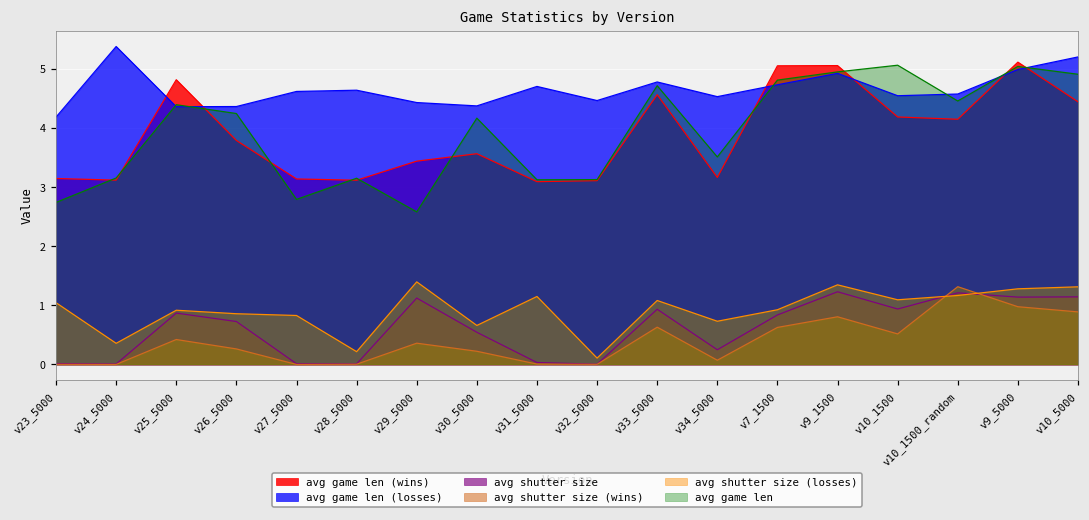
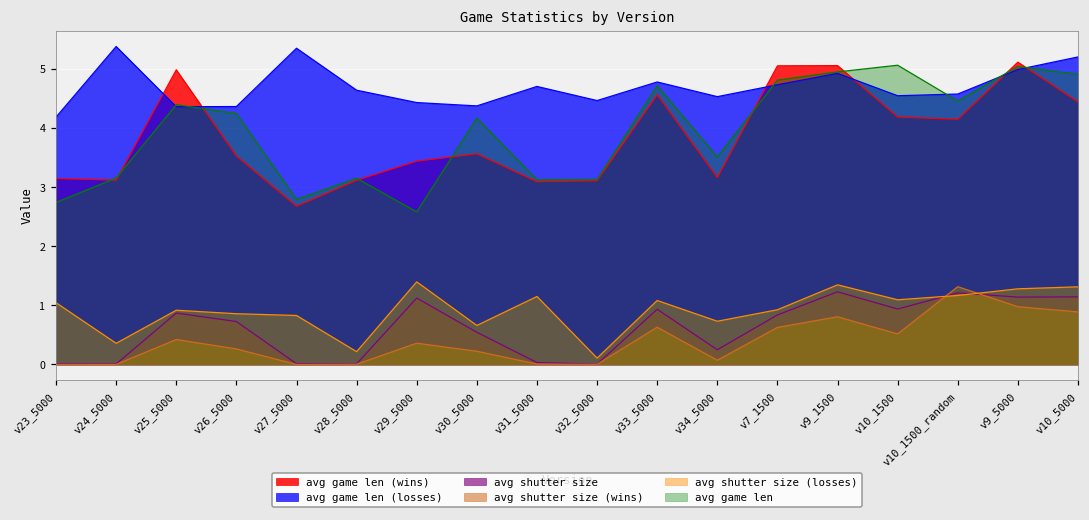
avg game len (wins), v25_5000: 4.8 -> 5.0
avg game len (wins), v26_5000: 3.8 -> 3.5
avg game len (wins), v27_5000: 3.1 -> 2.7
avg game len (losses), v27_5000: 4.6 -> 5.3
